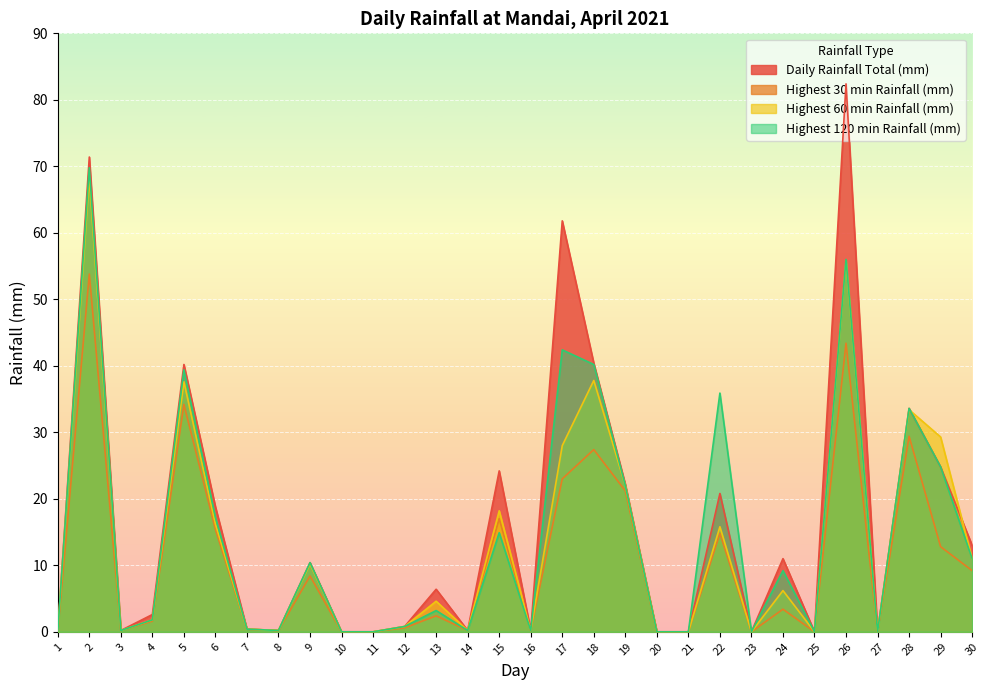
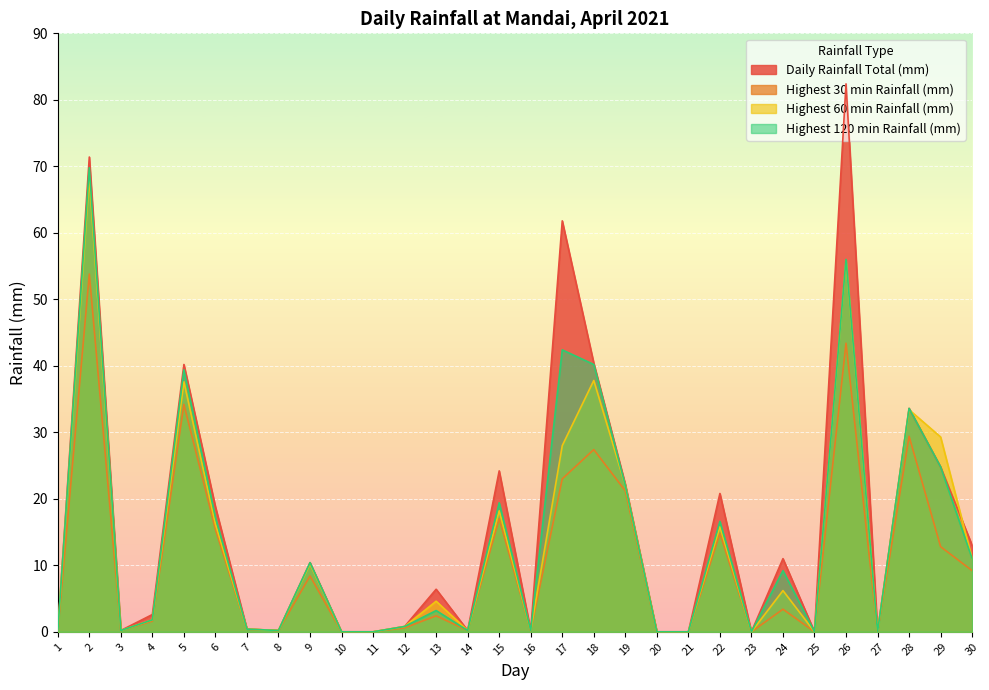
Highest 120 min Rainfall (mm), 15: 15 -> 19
Highest 120 min Rainfall (mm), 22: 36 -> 17
